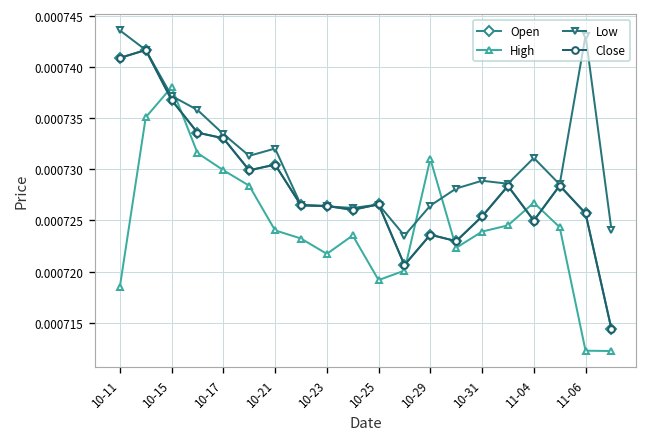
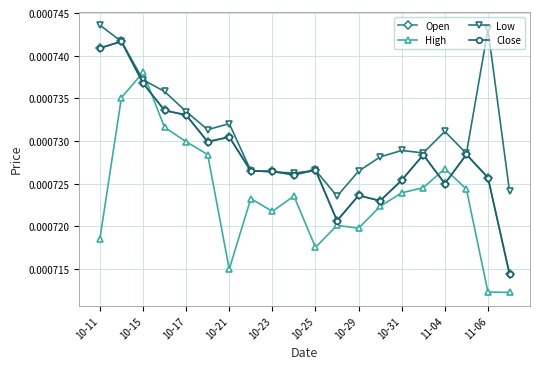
High, 10-21: 0.000724 -> 0.000715
High, 10-25: 0.000719 -> 0.000718
High, 10-29: 0.000731 -> 0.000720
